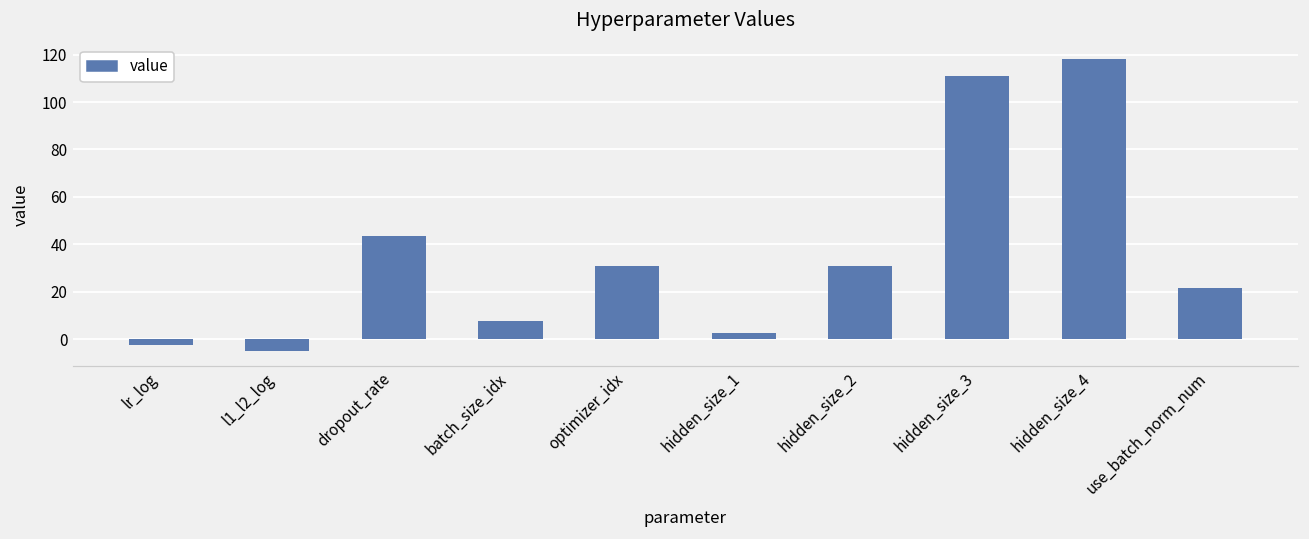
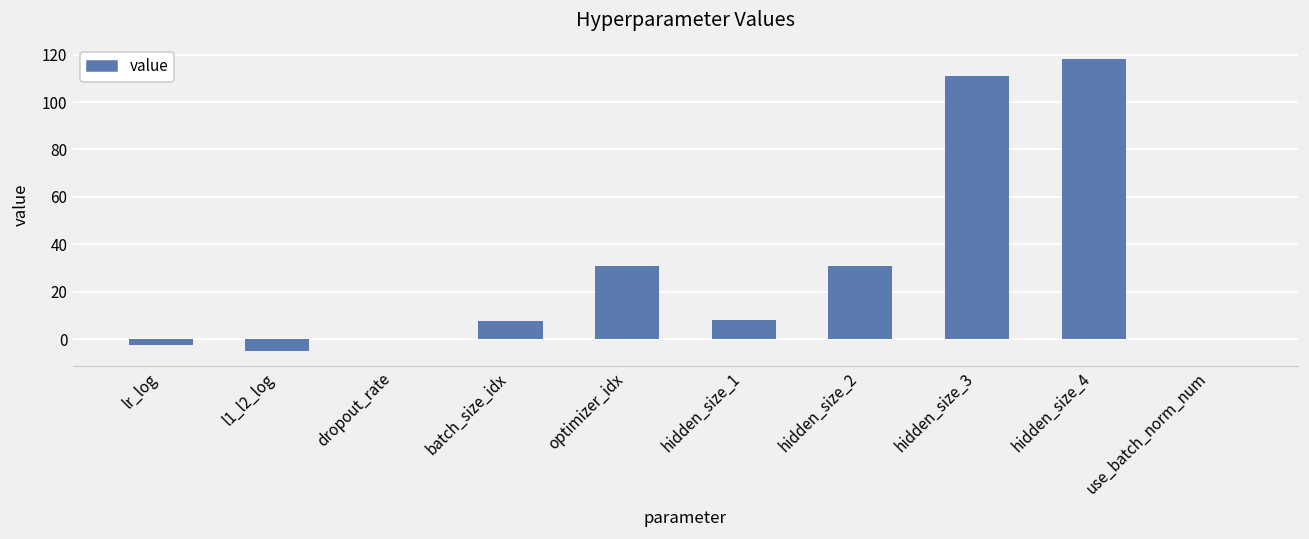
dropout_rate: 43 -> 0
hidden_size_1: 3 -> 8
use_batch_norm_num: 21 -> 0
